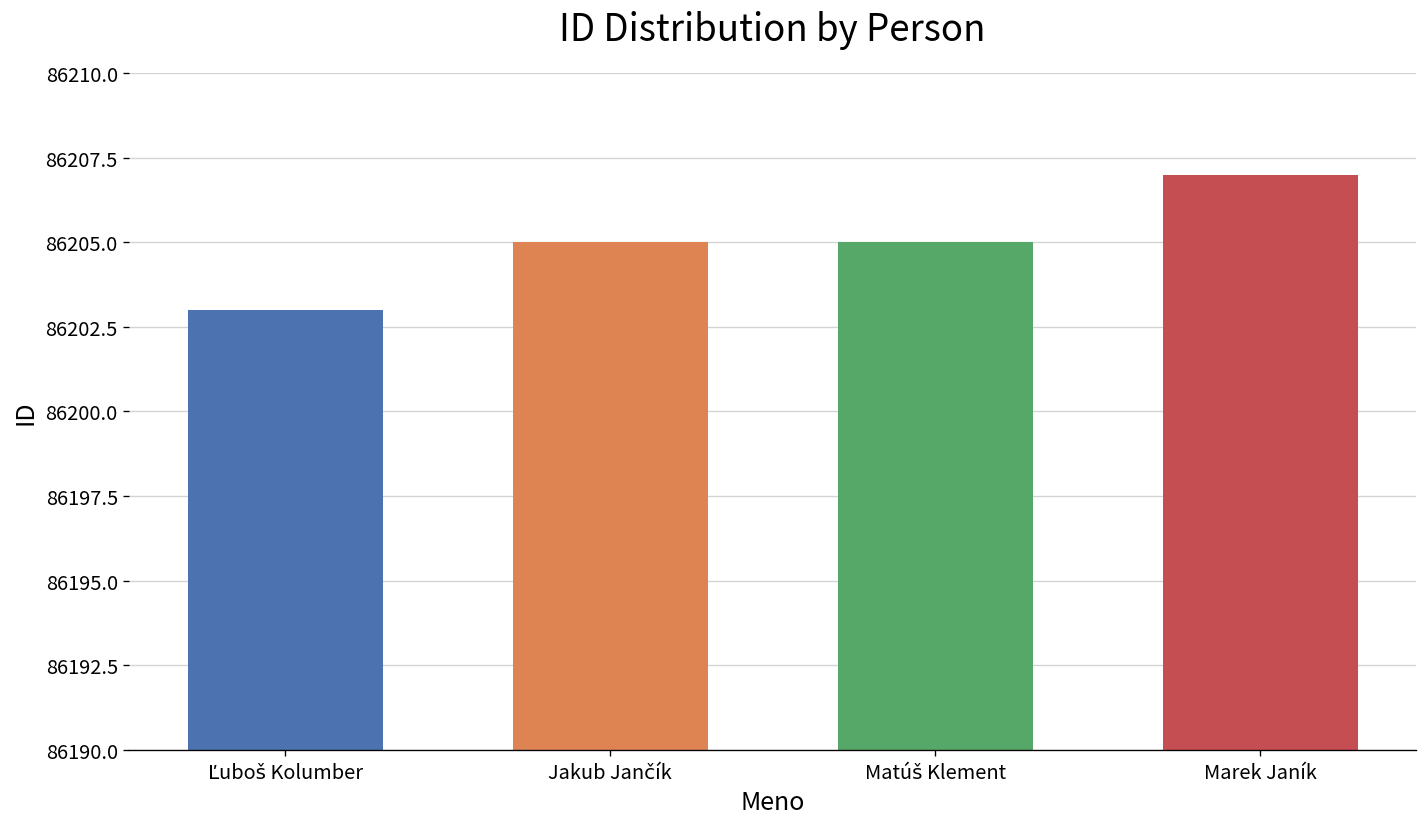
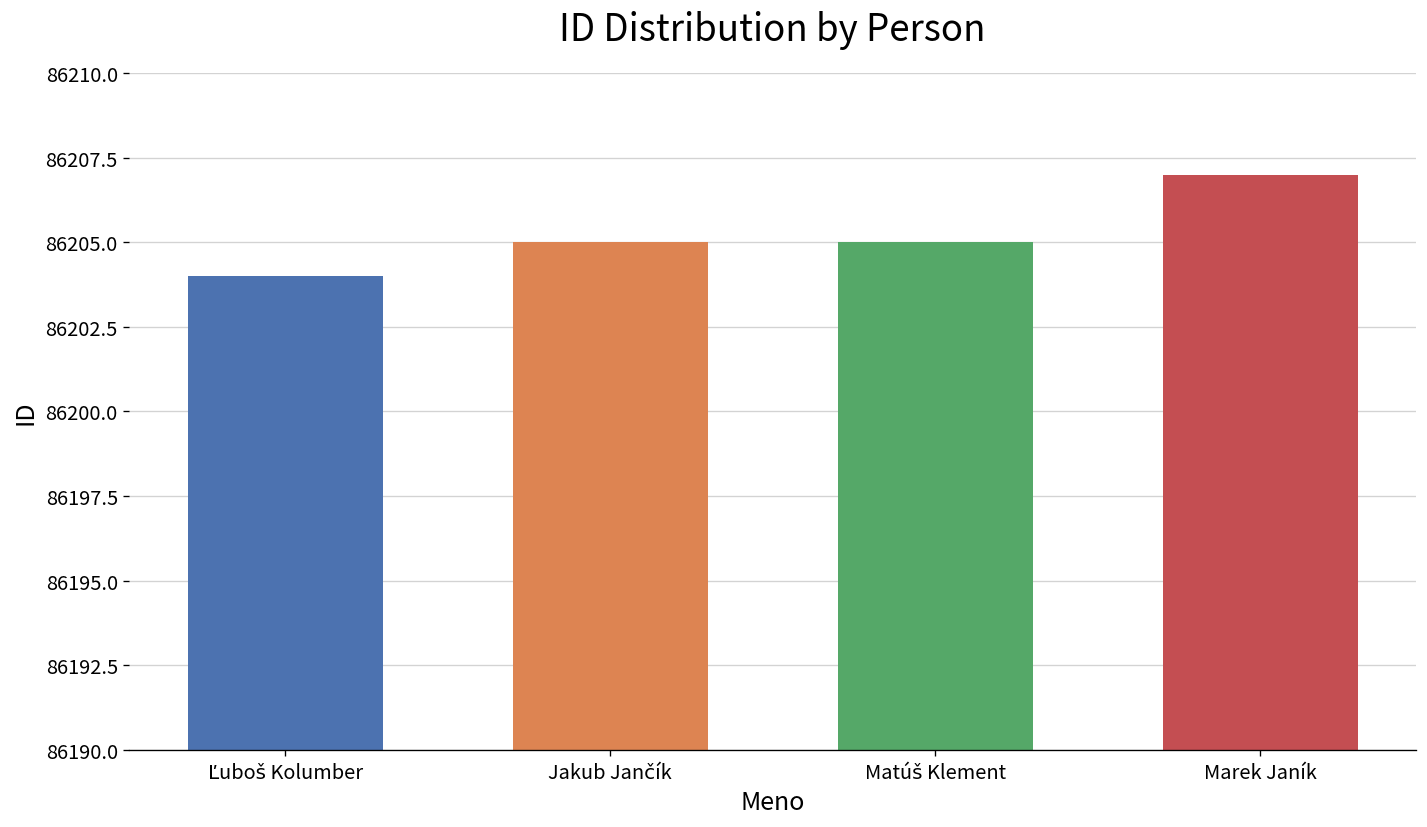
Ľuboš Kolumber: 86203 -> 86204
